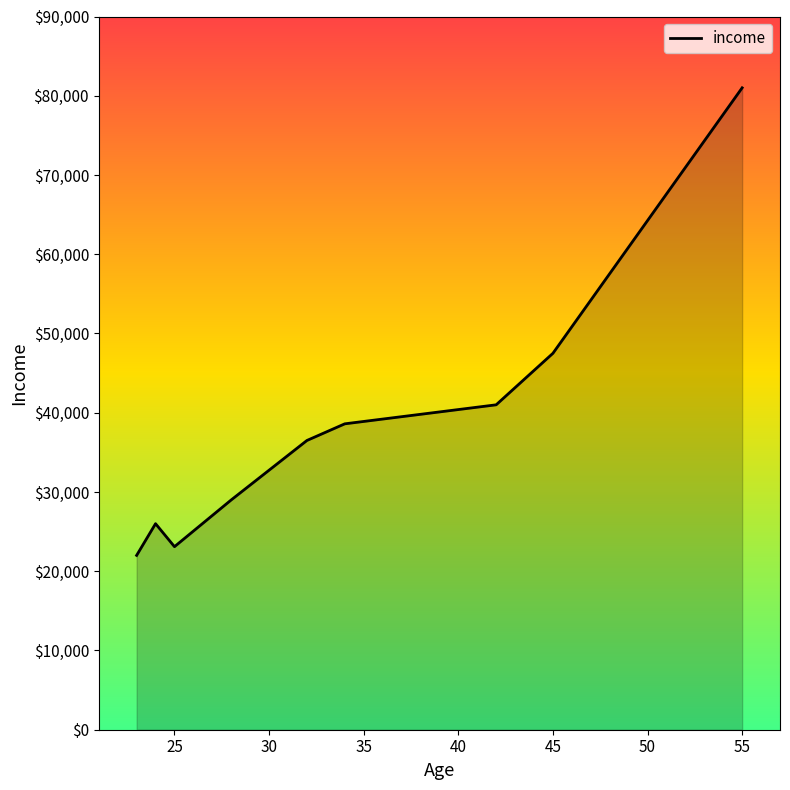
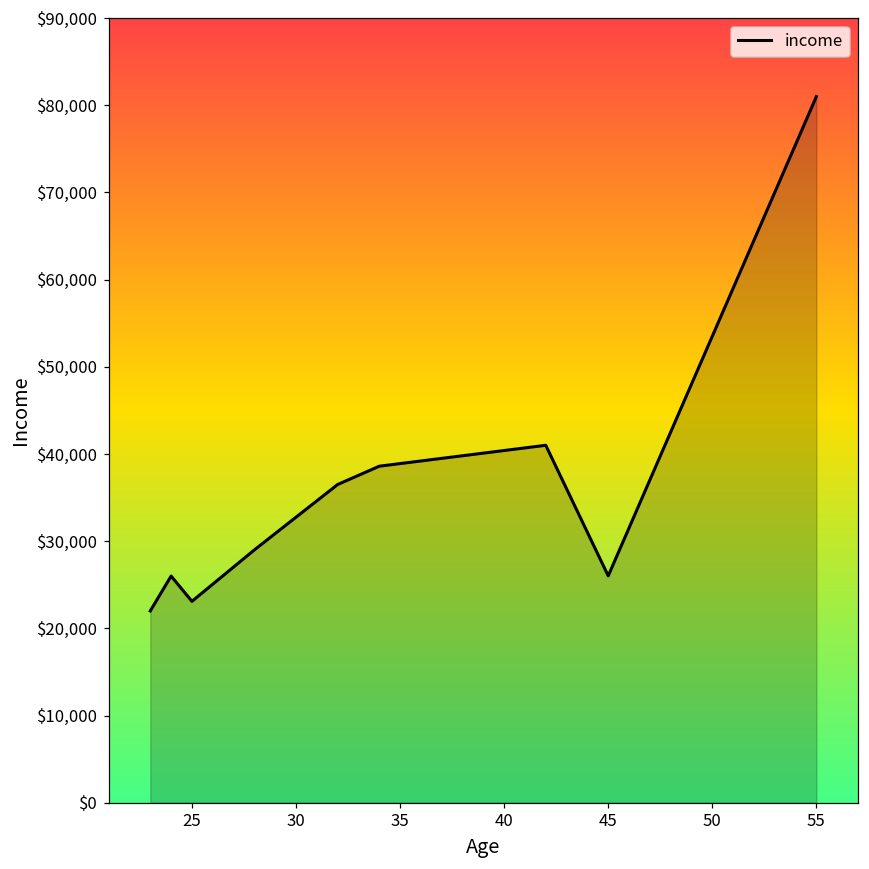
45: $48,000 -> $26,000
